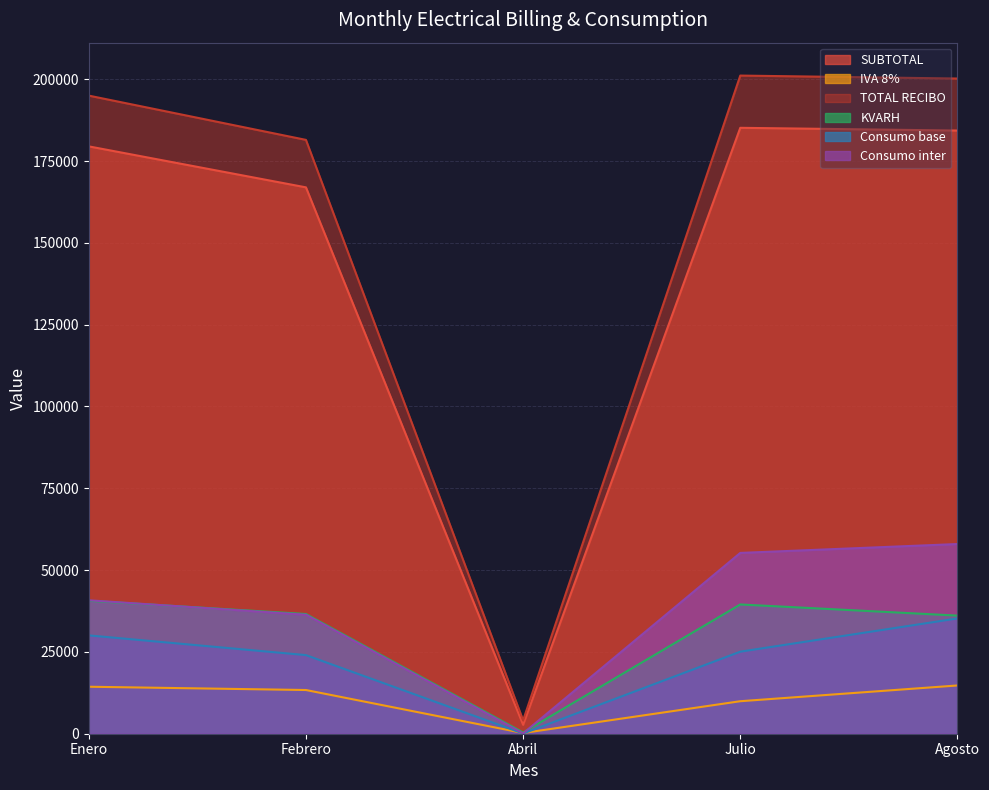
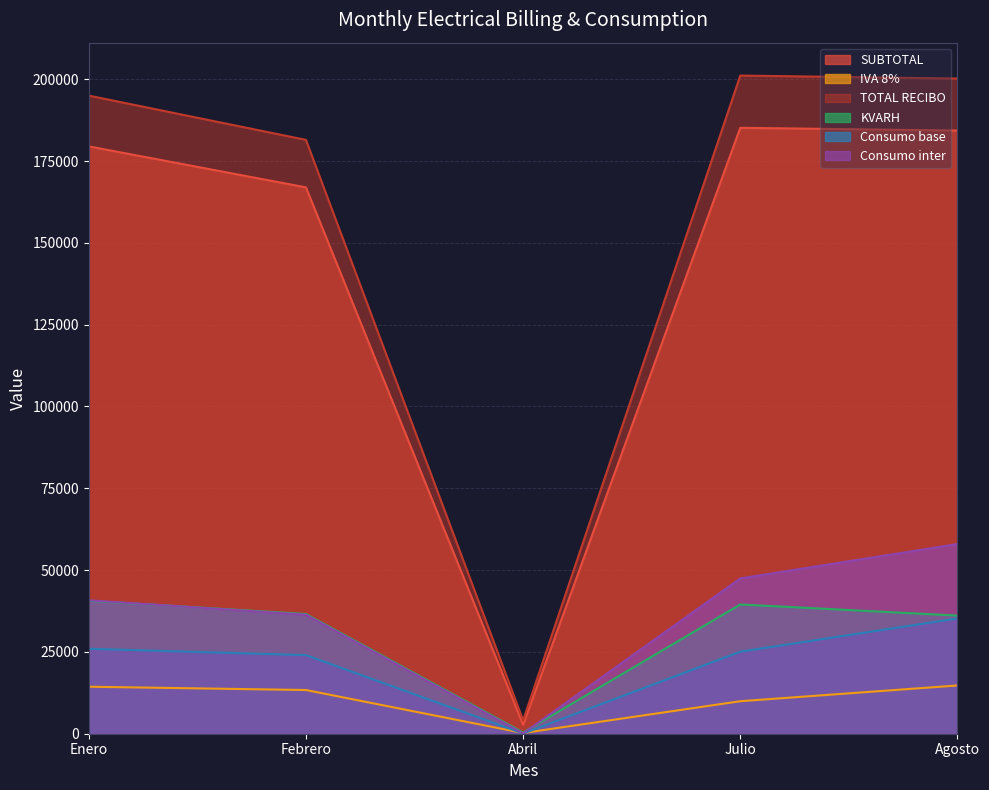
Consumo base, Enero: 30000 -> 26000
Consumo inter, Julio: 55000 -> 47000
